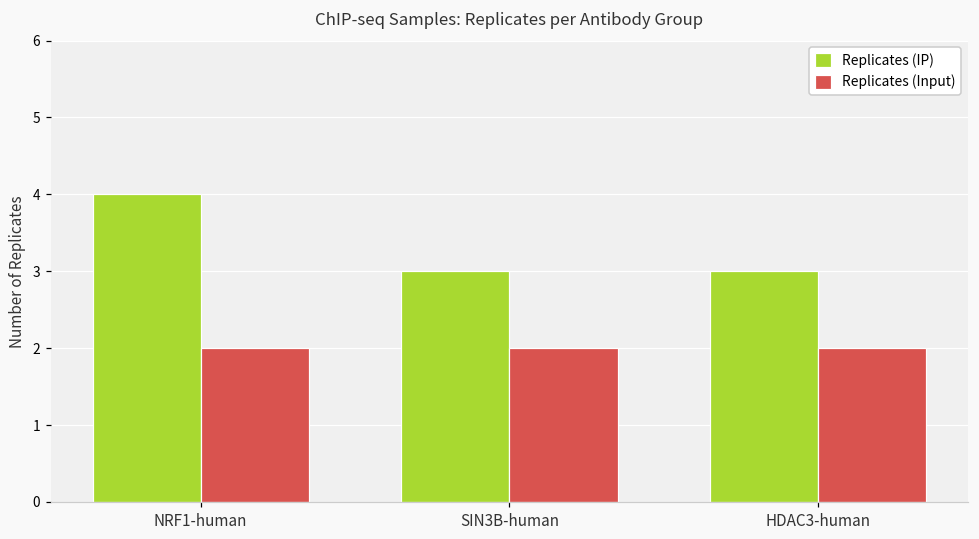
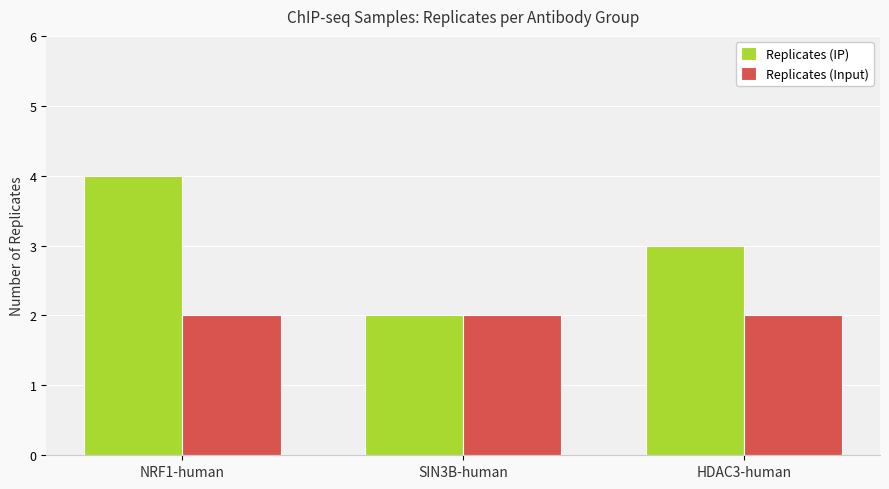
Replicates (IP), SIN3B-human: 3 -> 2
